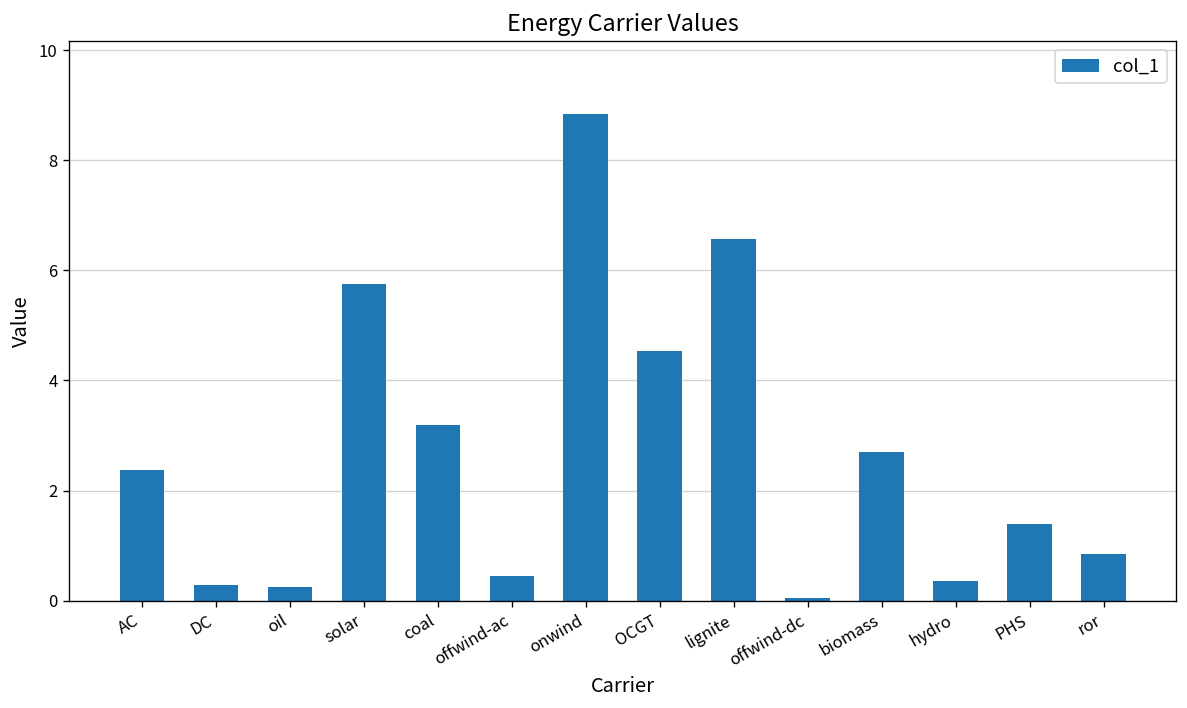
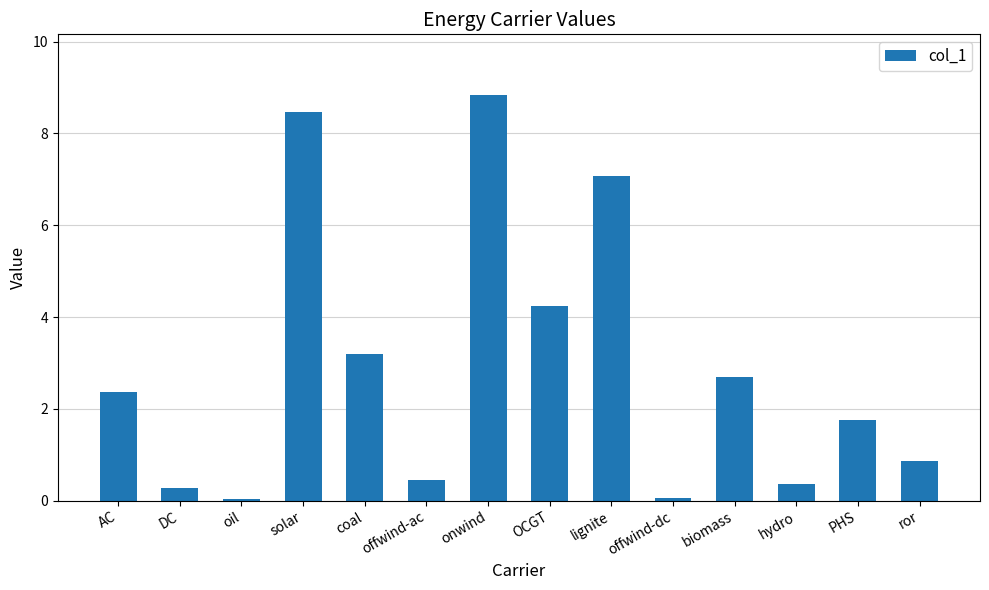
oil: 0.2 -> 0.0
solar: 5.8 -> 8.5
OCGT: 4.5 -> 4.2
lignite: 6.6 -> 7.1
PHS: 1.4 -> 1.8
